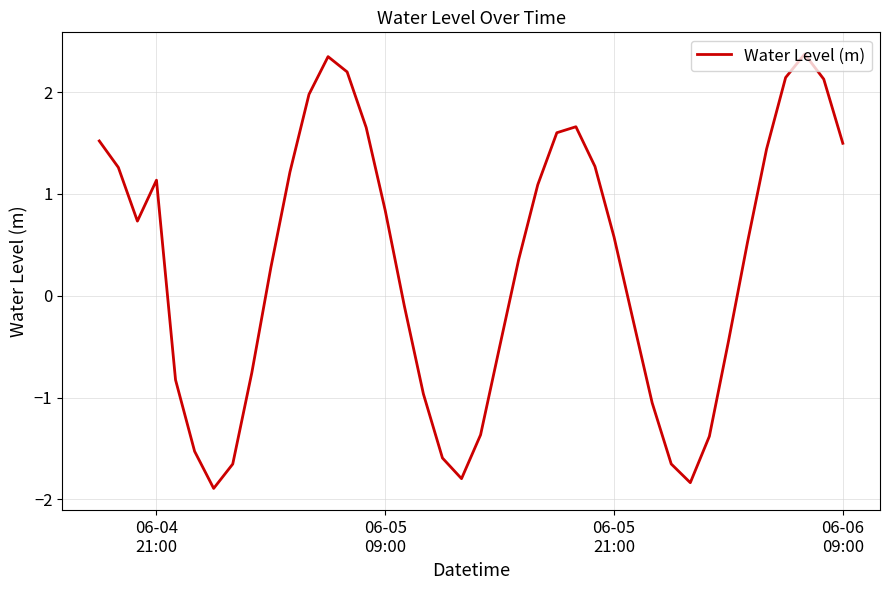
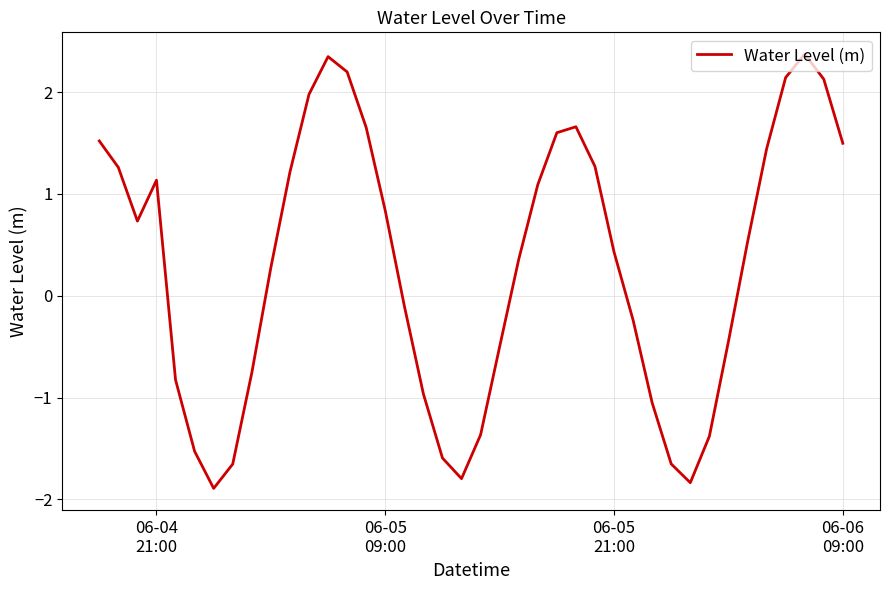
06-05 21:00: 0.58 -> 0.43
